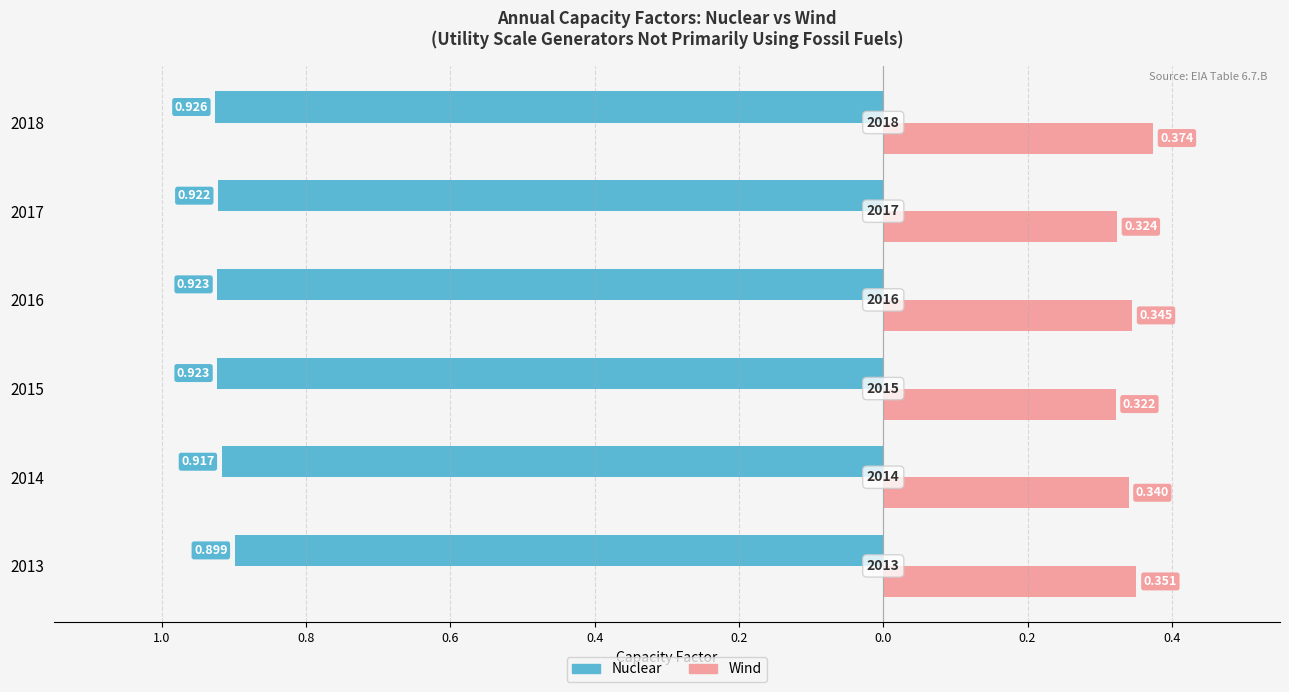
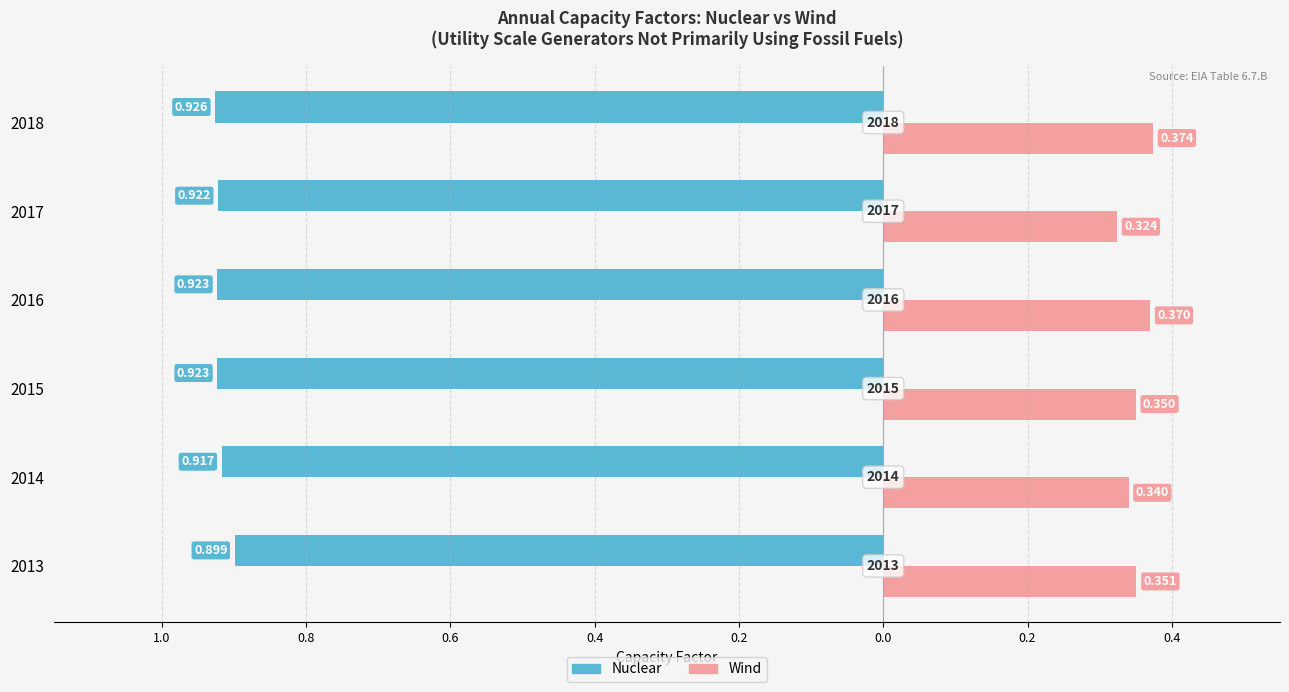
Wind, 2016: 0.345 -> 0.370
Wind, 2015: 0.322 -> 0.350
